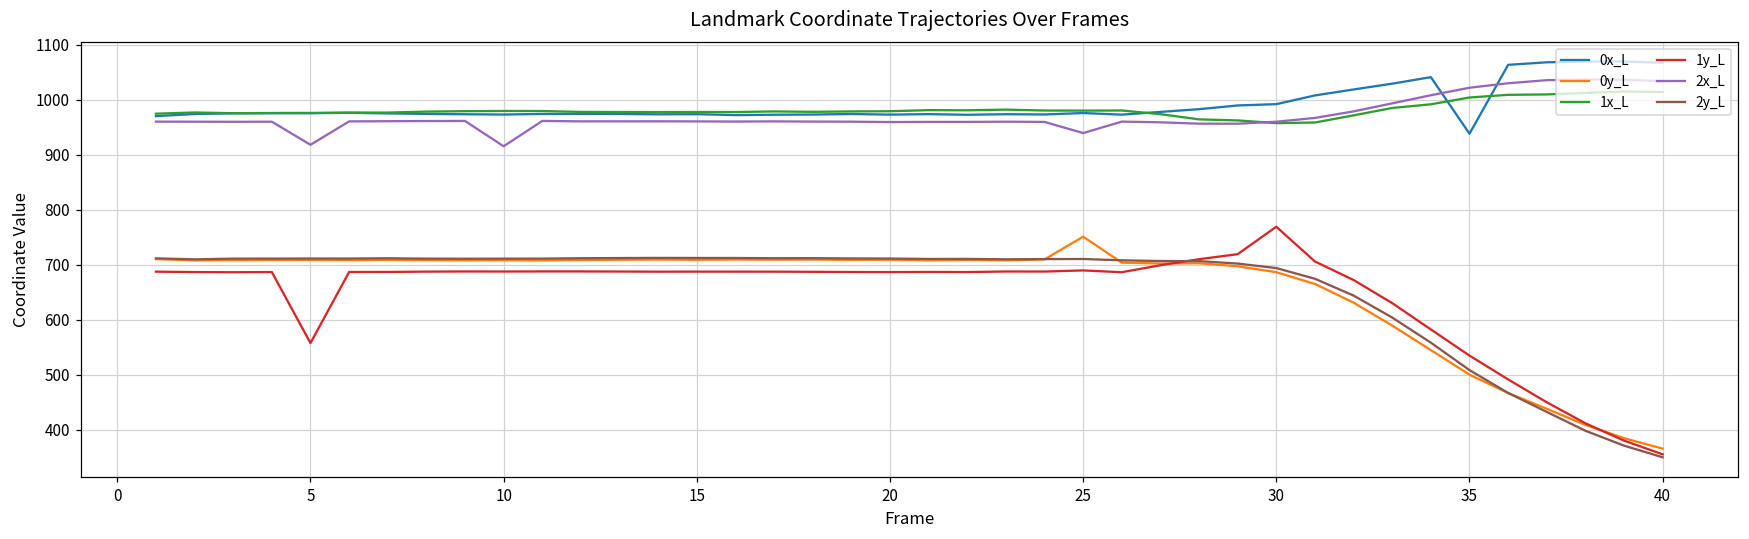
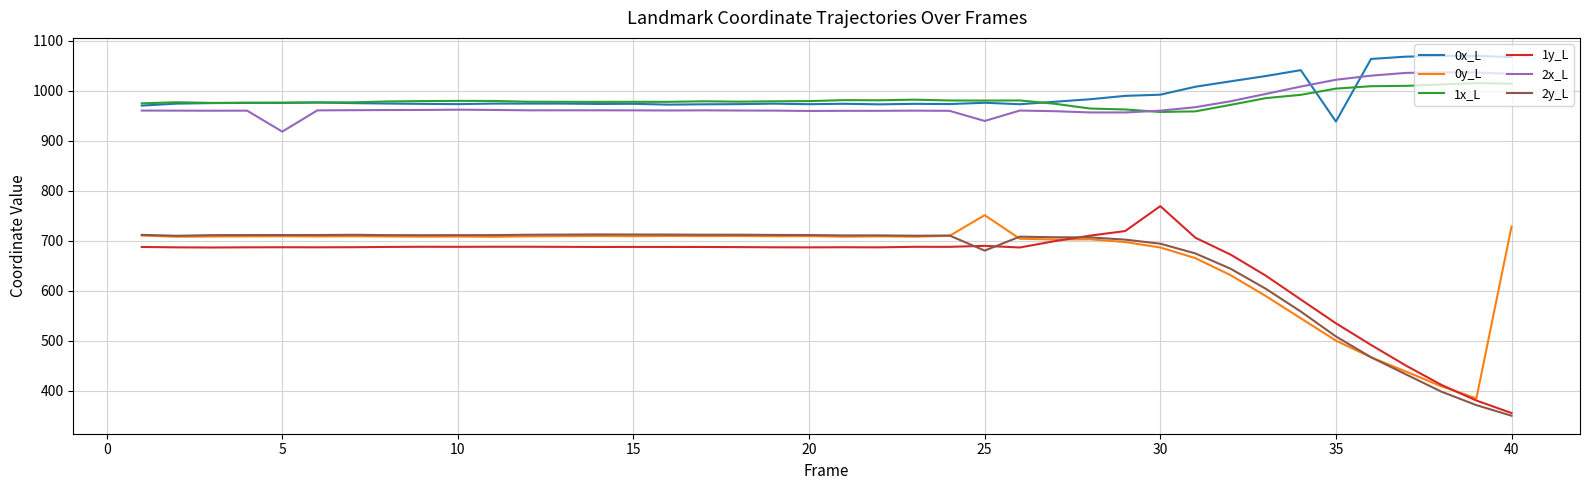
1y_L, 5: 560 -> 690
2x_L, 10: 920 -> 960
2y_L, 25: 710 -> 680
0y_L, 40: 370 -> 730
